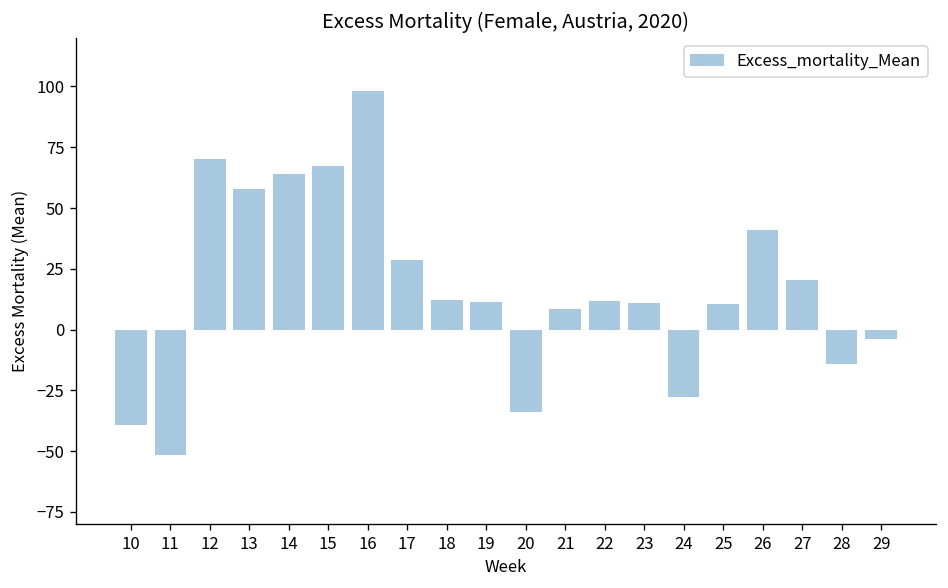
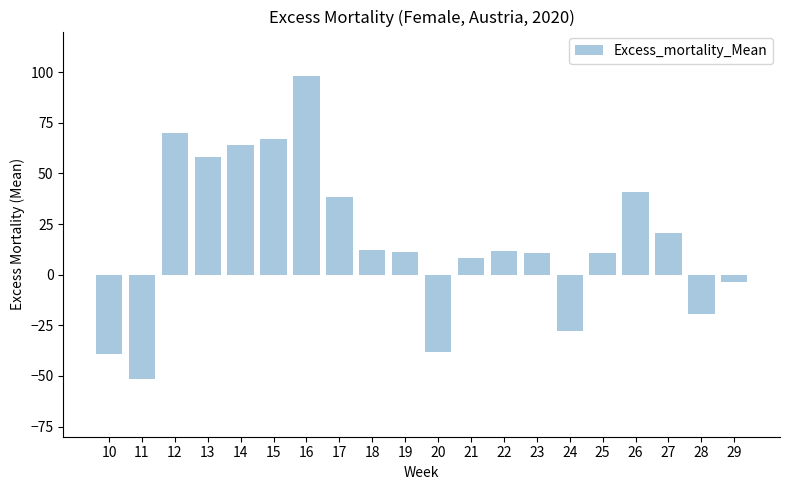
17: 29 -> 38
20: -34 -> -38
28: -14 -> -20
